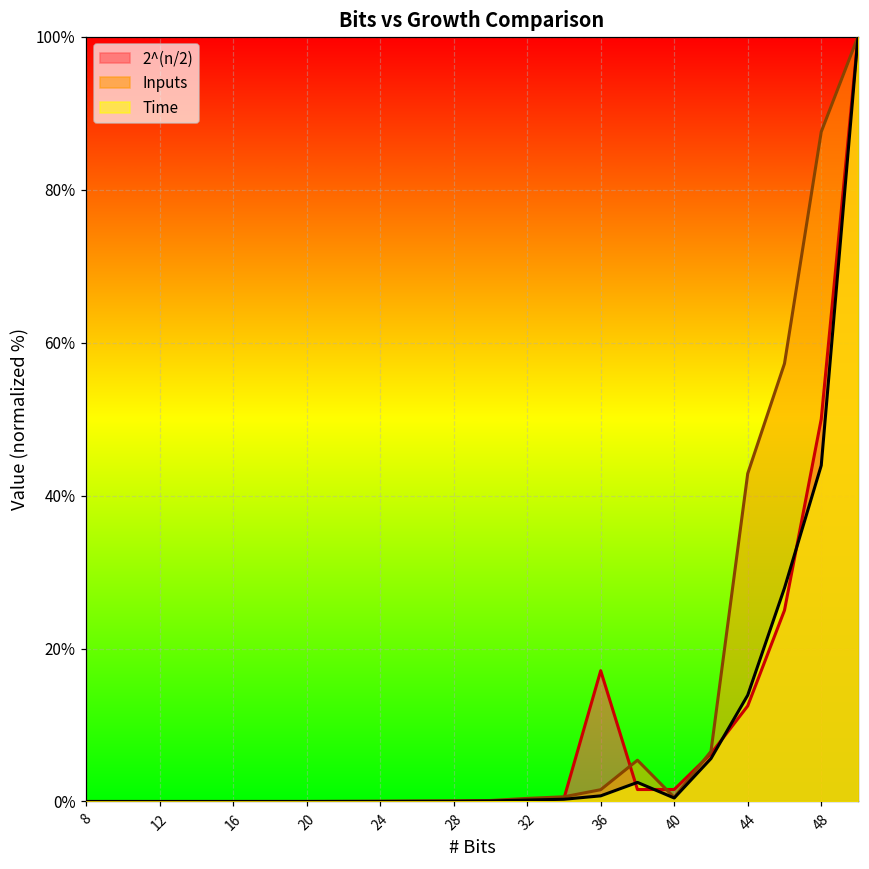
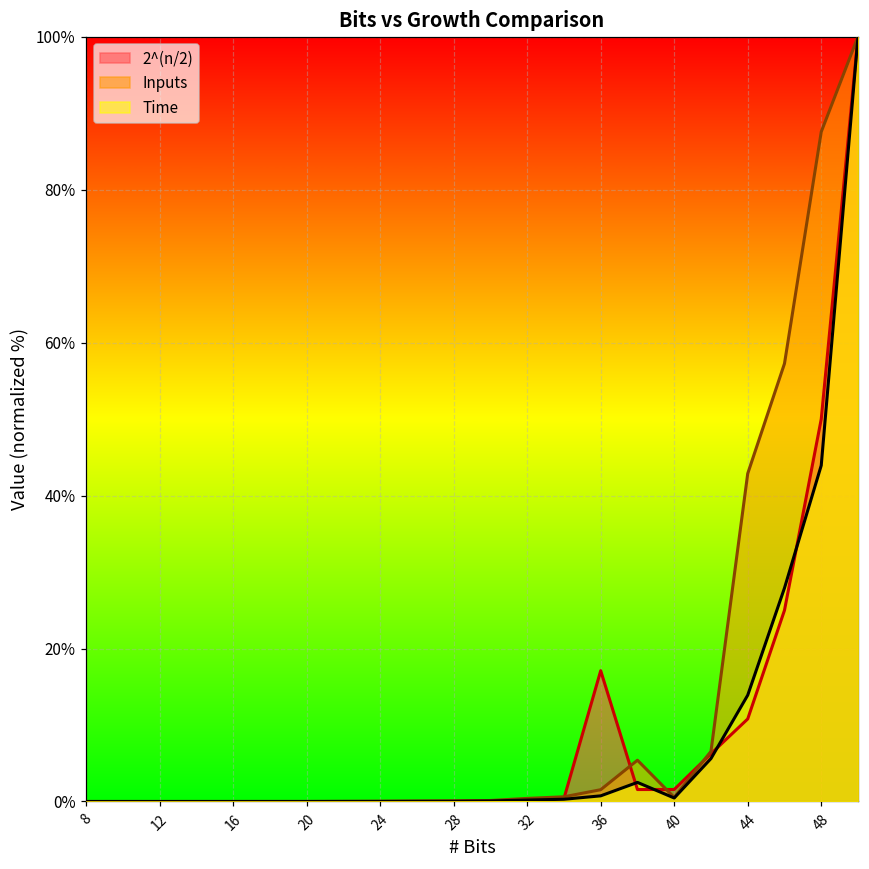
2^(n/2), 44: 13% -> 11%
